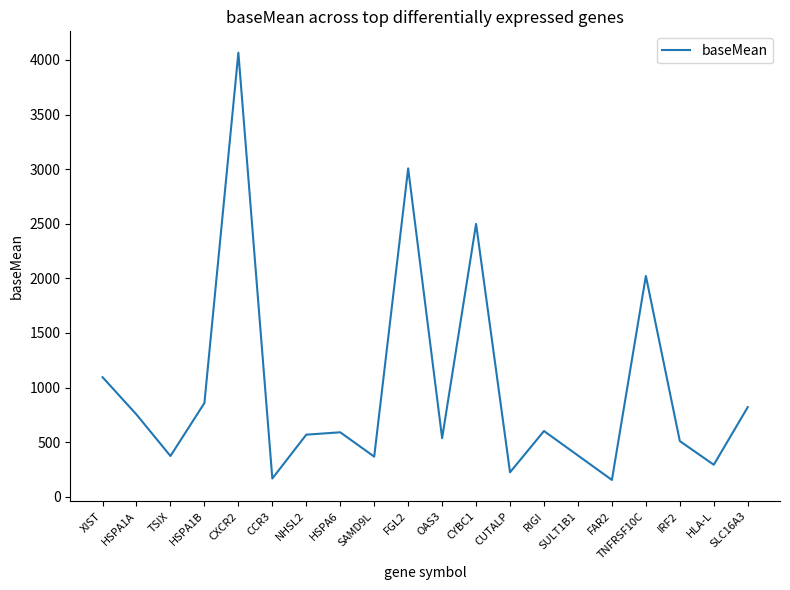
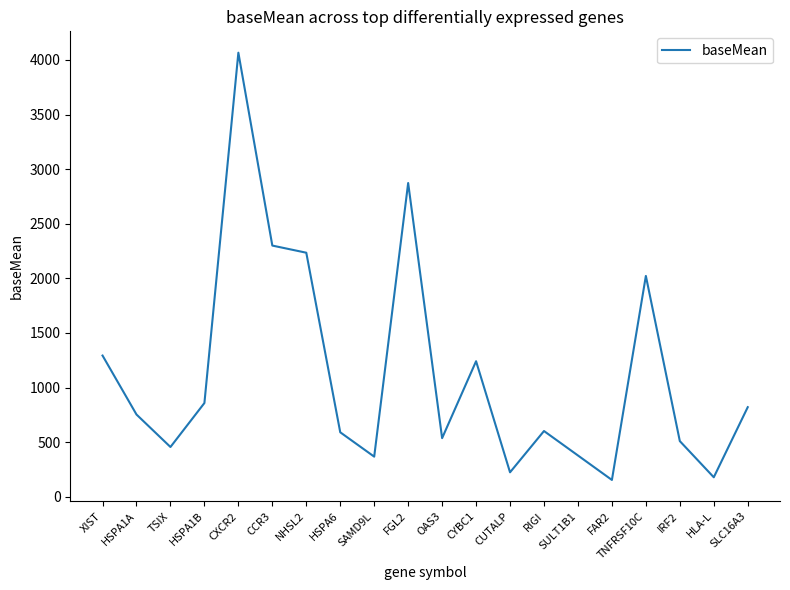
XIST: 1100 -> 1290
TSIX: 370 -> 460
CCR3: 170 -> 2300
NHSL2: 570 -> 2230
FGL2: 3010 -> 2870
CYBC1: 2500 -> 1240
HLA-L: 290 -> 180
